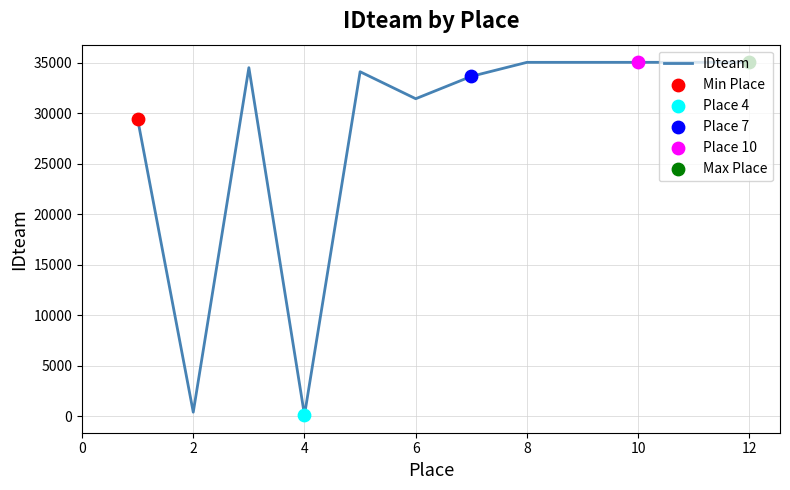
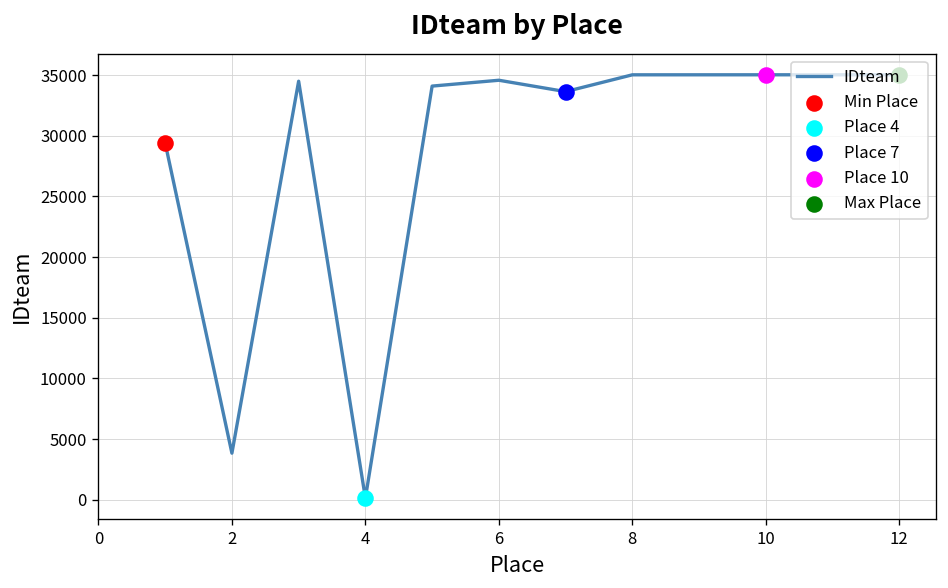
IDteam, 2: 400 -> 3800
IDteam, 6: 31400 -> 34600
